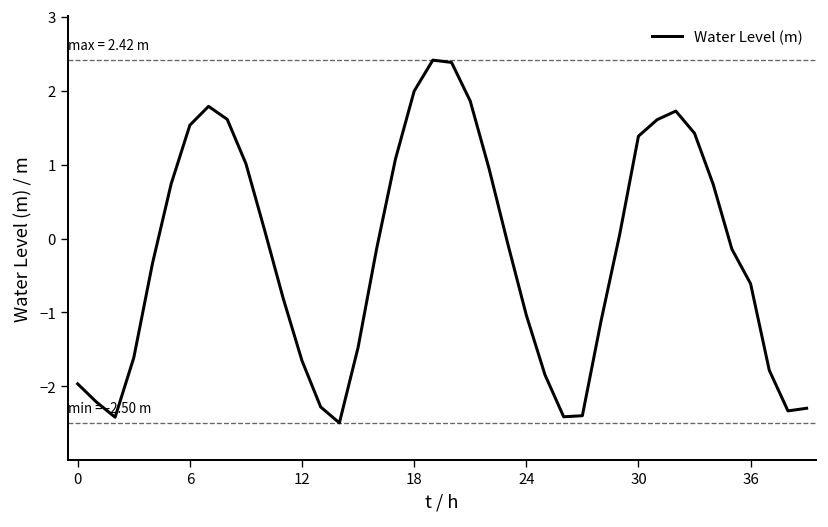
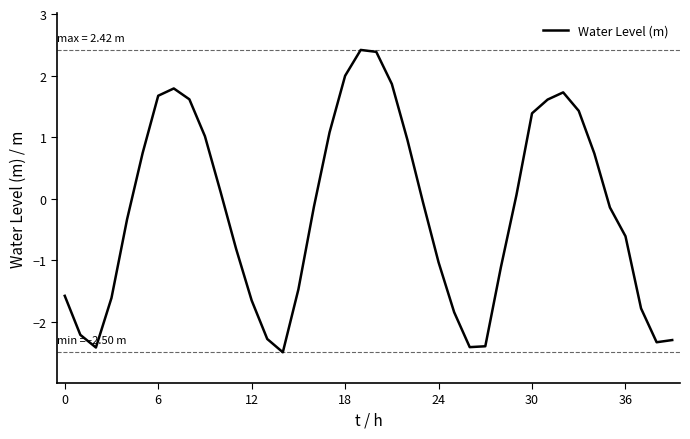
0: -2.0 -> -1.6
6: 1.5 -> 1.7
